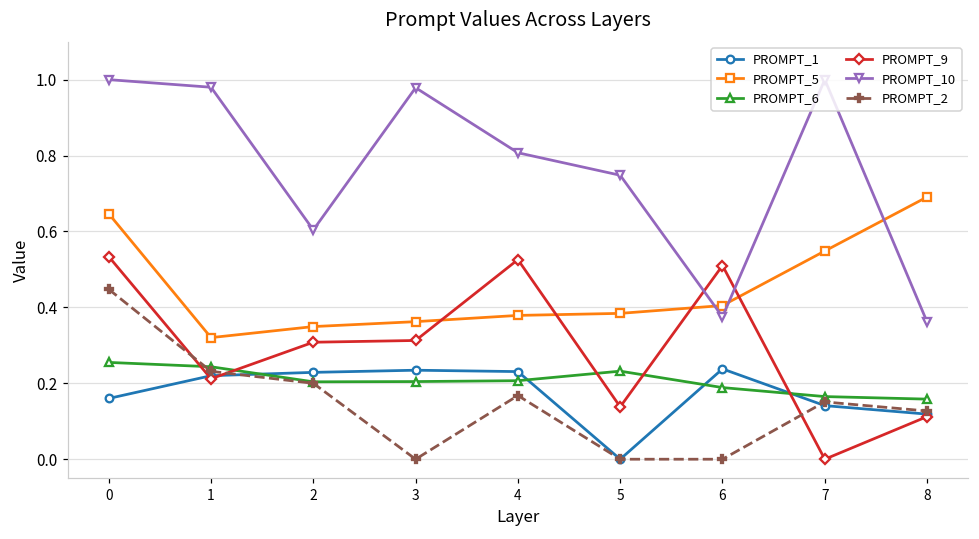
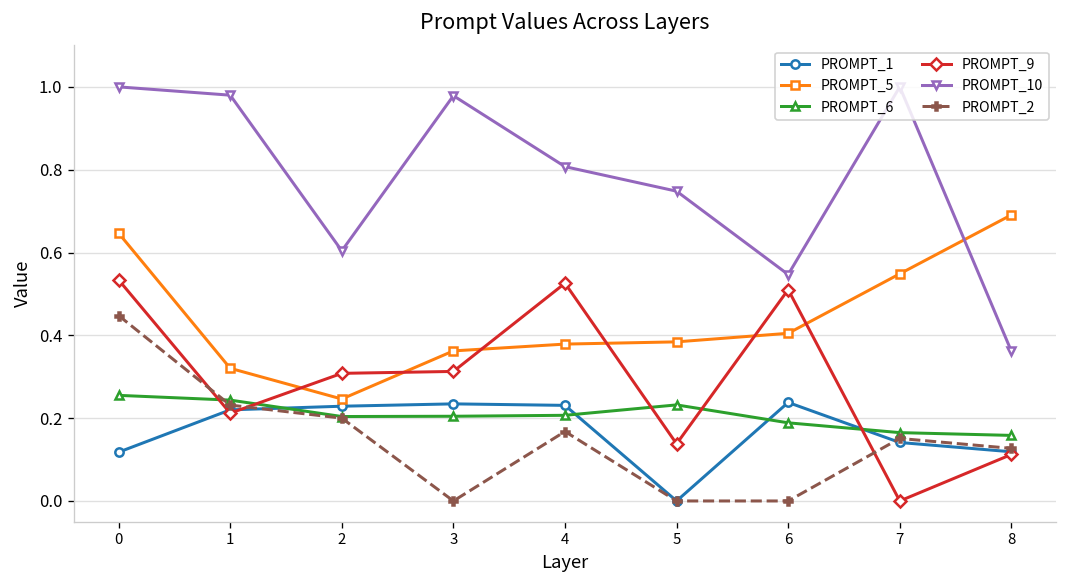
PROMPT_1, 0: 0.16 -> 0.12
PROMPT_5, 2: 0.35 -> 0.25
PROMPT_10, 6: 0.38 -> 0.55
